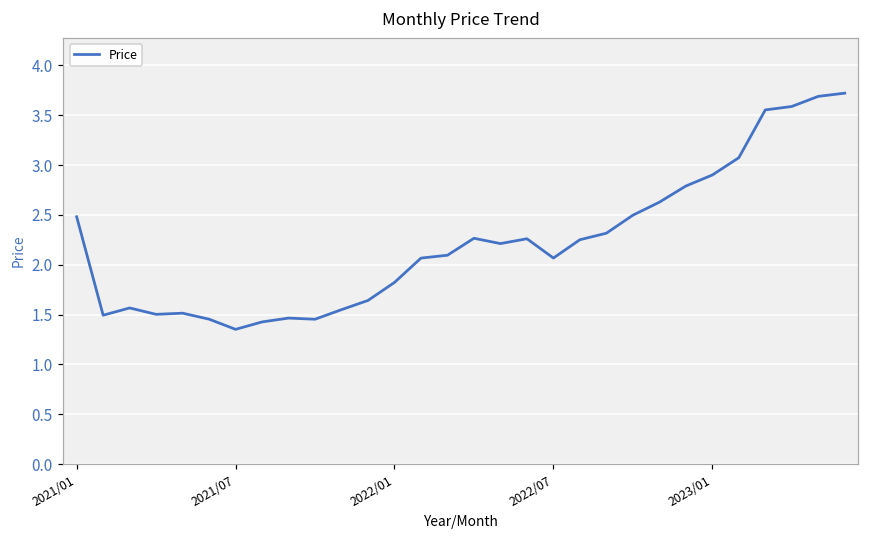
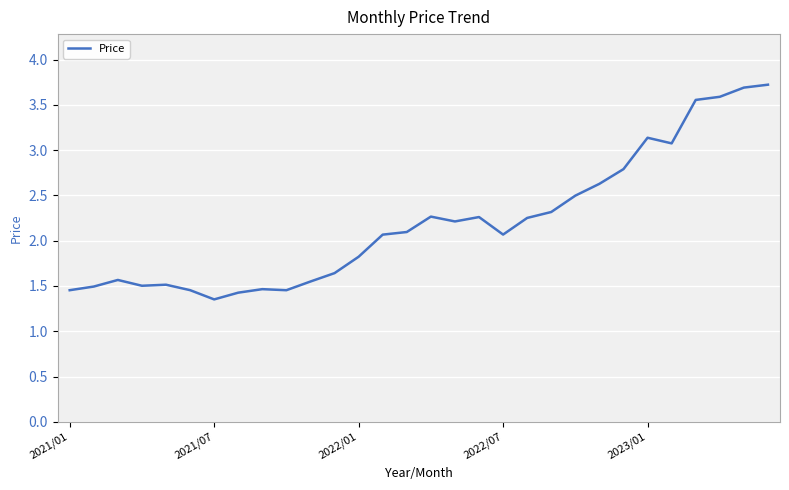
2021/01: 2.5 -> 1.5
2023/01: 2.9 -> 3.1
